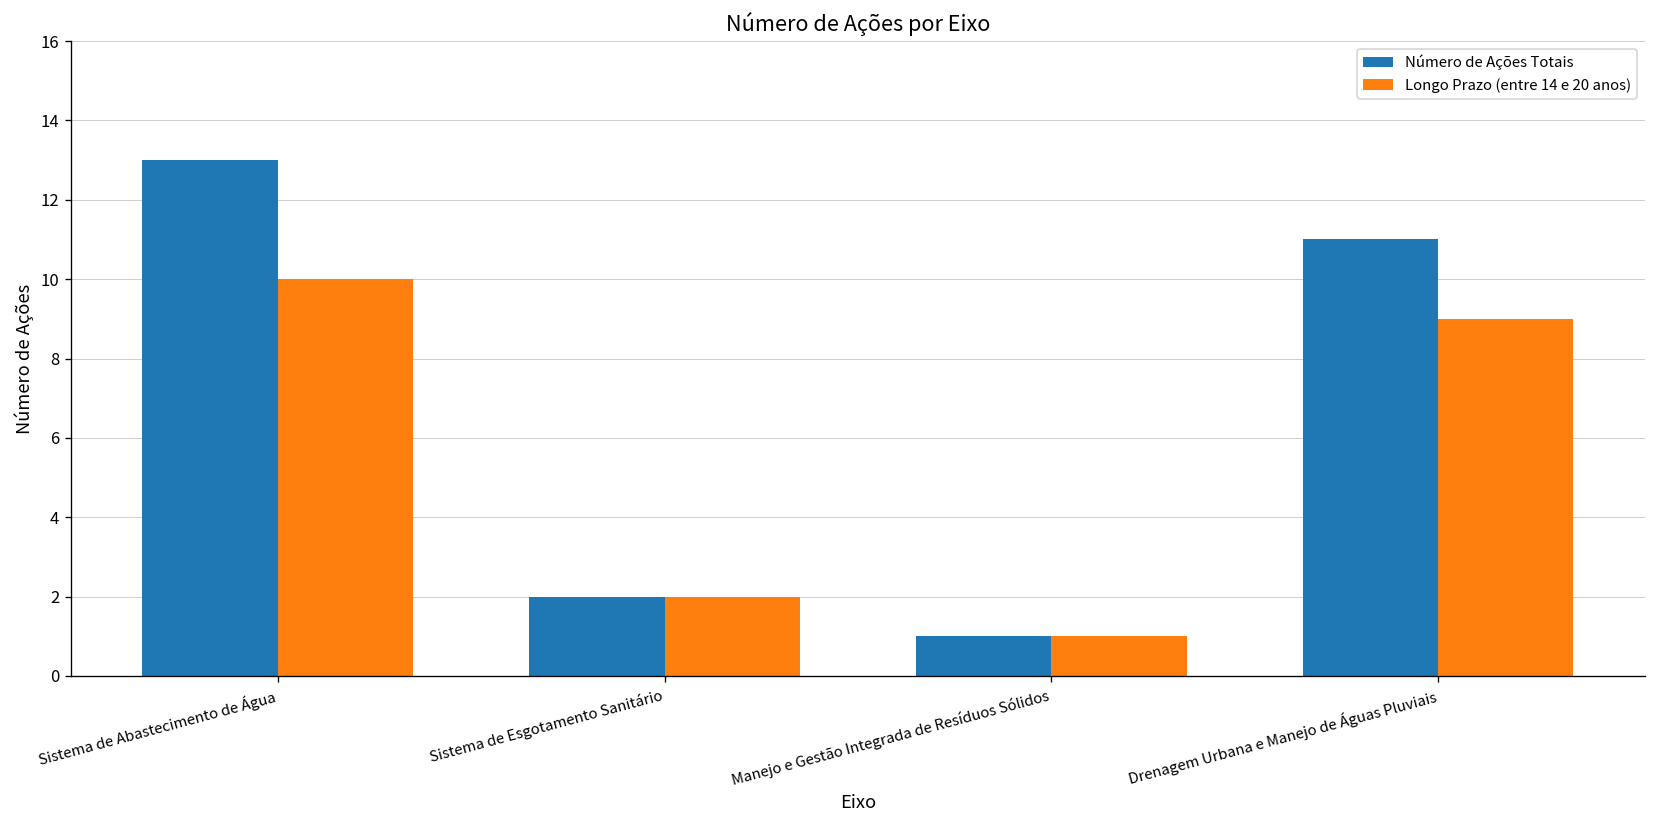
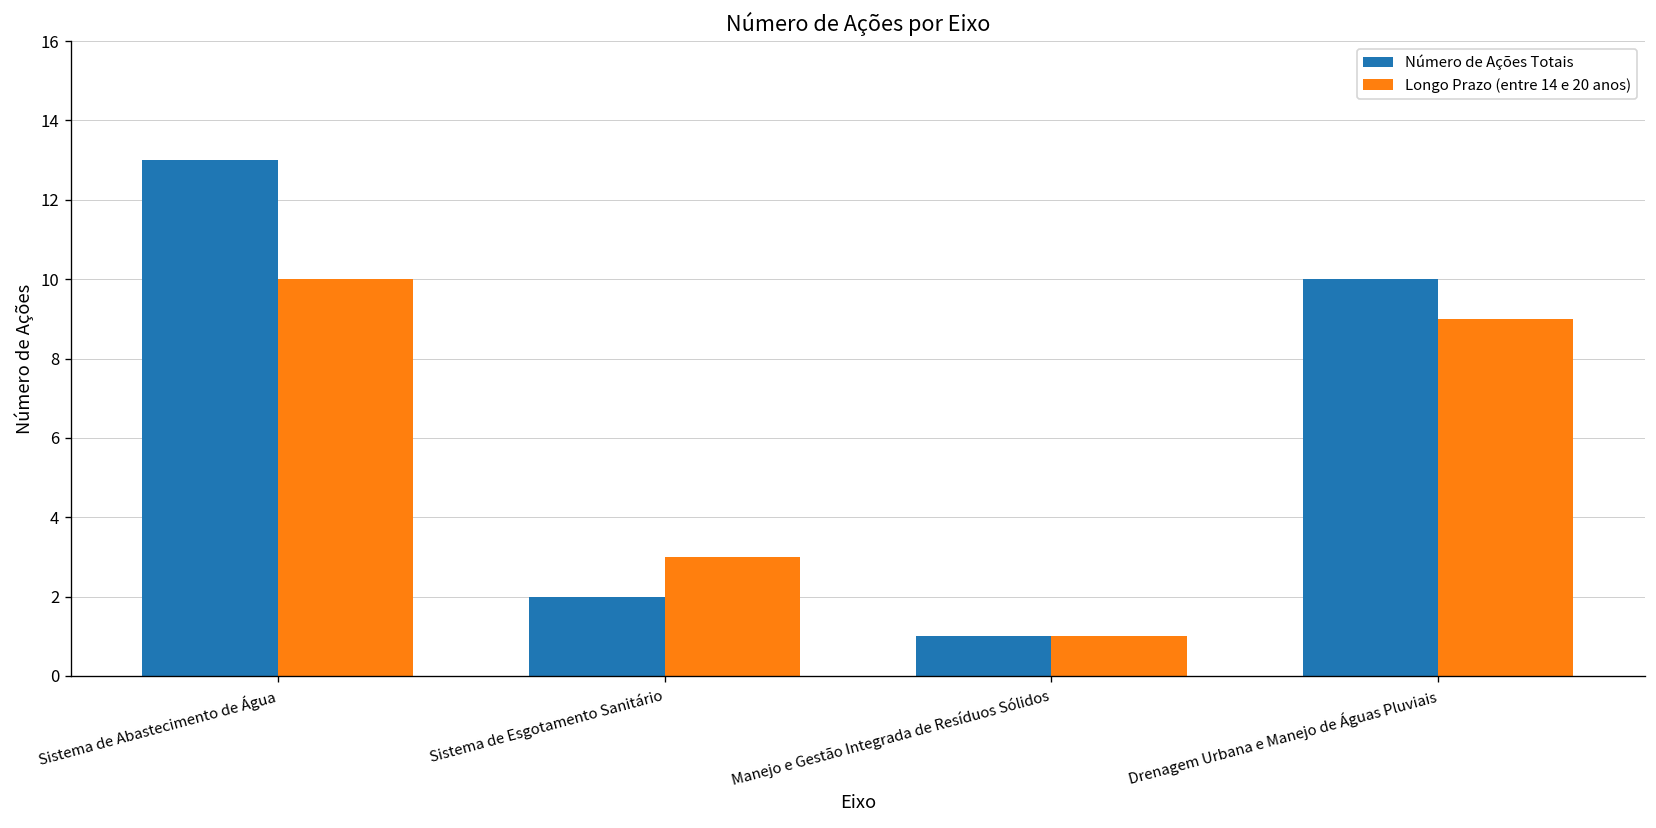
Longo Prazo (entre 14 e 20 anos), Sistema de Esgotamento Sanitário: 2 -> 3
Número de Ações Totais, Drenagem Urbana e Manejo de Águas Pluviais: 11 -> 10
